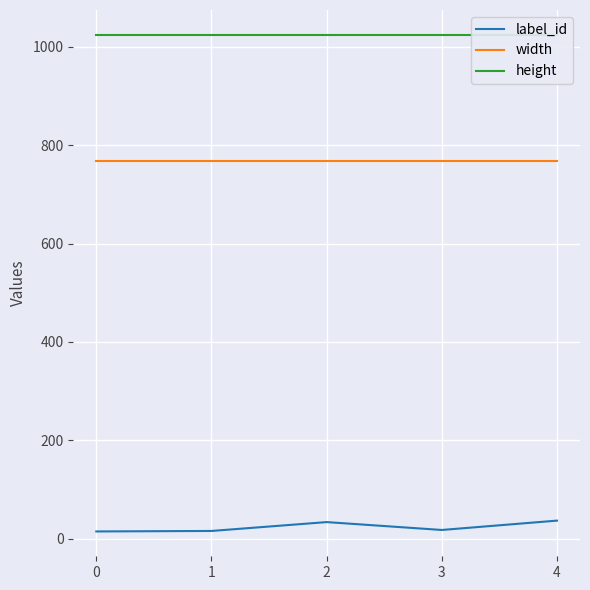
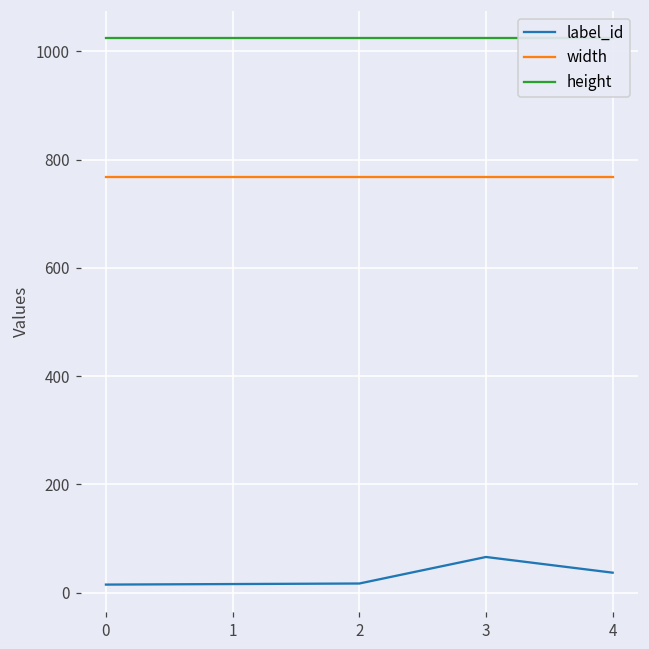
label_id, 2: 30 -> 20
label_id, 3: 20 -> 70
